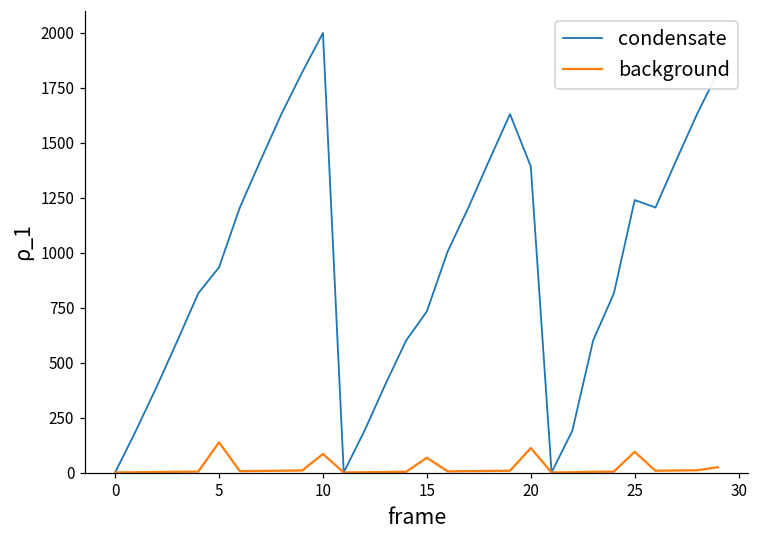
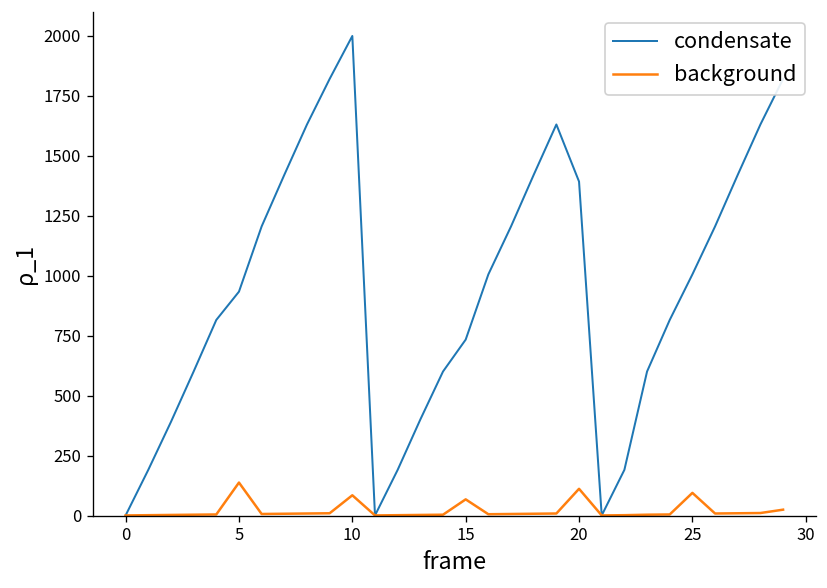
condensate, 25: 1240 -> 1010
